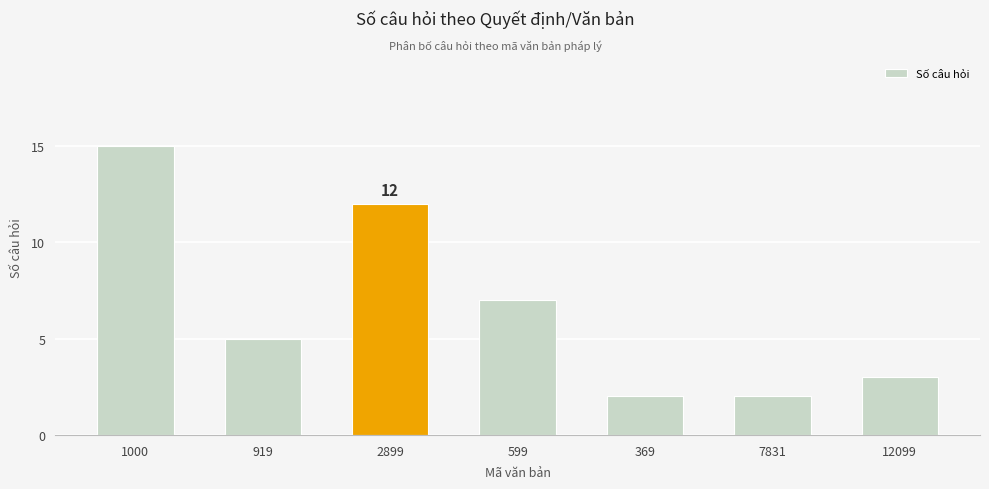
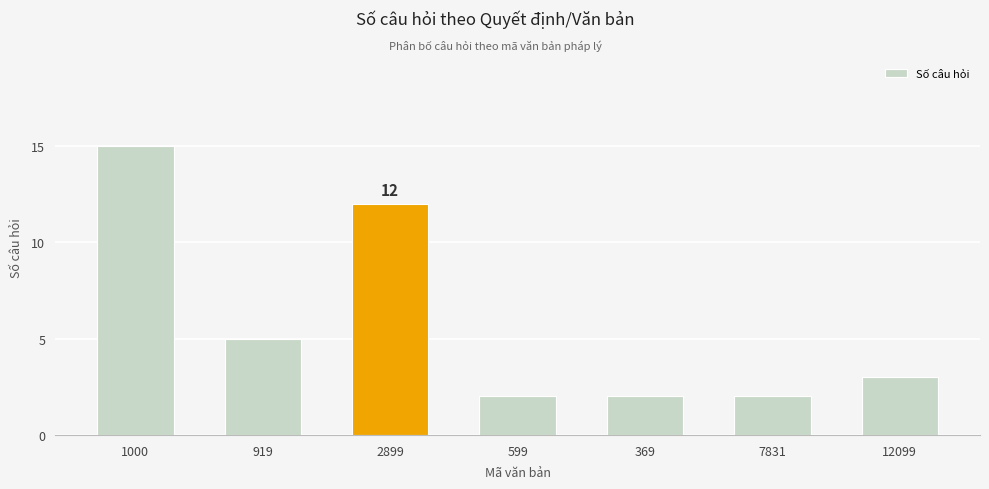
599: 7 -> 2
